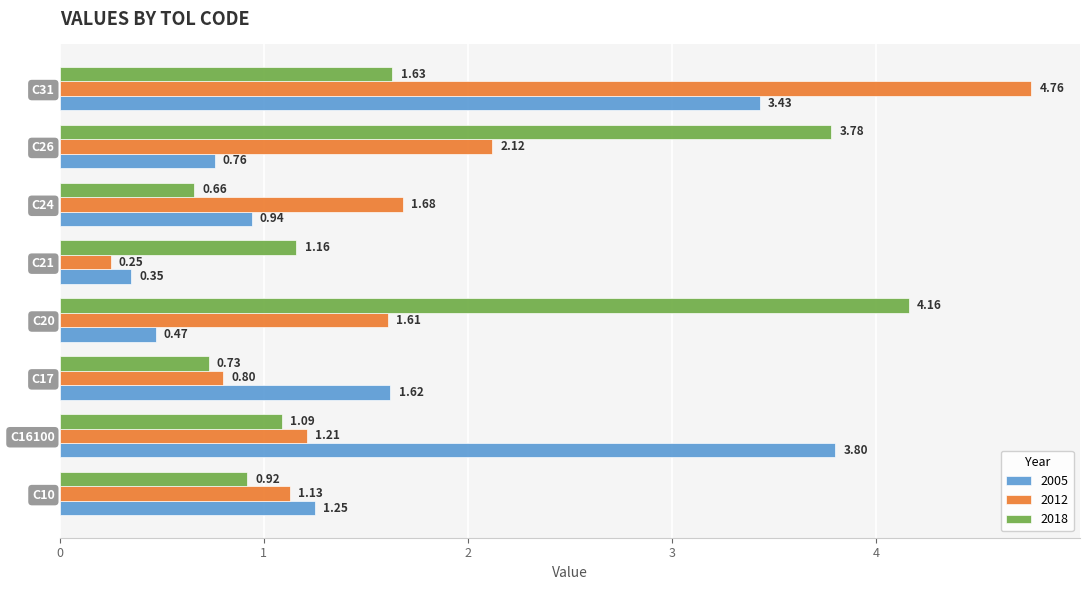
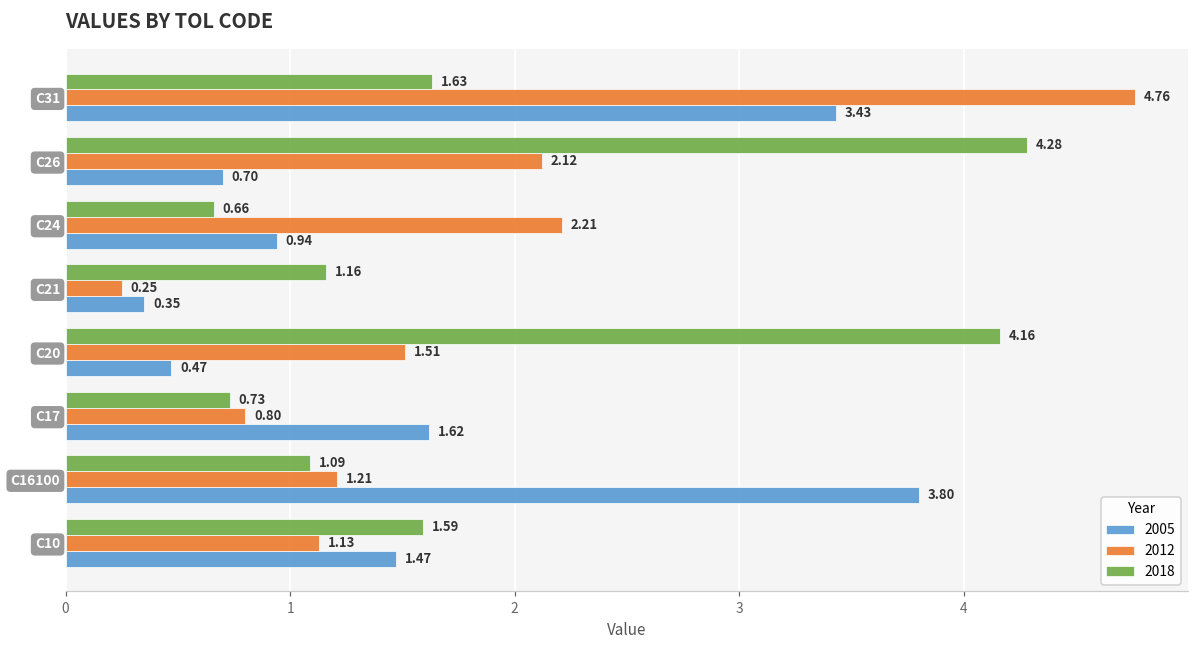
2018, C26: 3.78 -> 4.28
2005, C26: 0.76 -> 0.70
2012, C24: 1.68 -> 2.21
2012, C20: 1.61 -> 1.51
2018, C10: 0.92 -> 1.59
2005, C10: 1.25 -> 1.47
